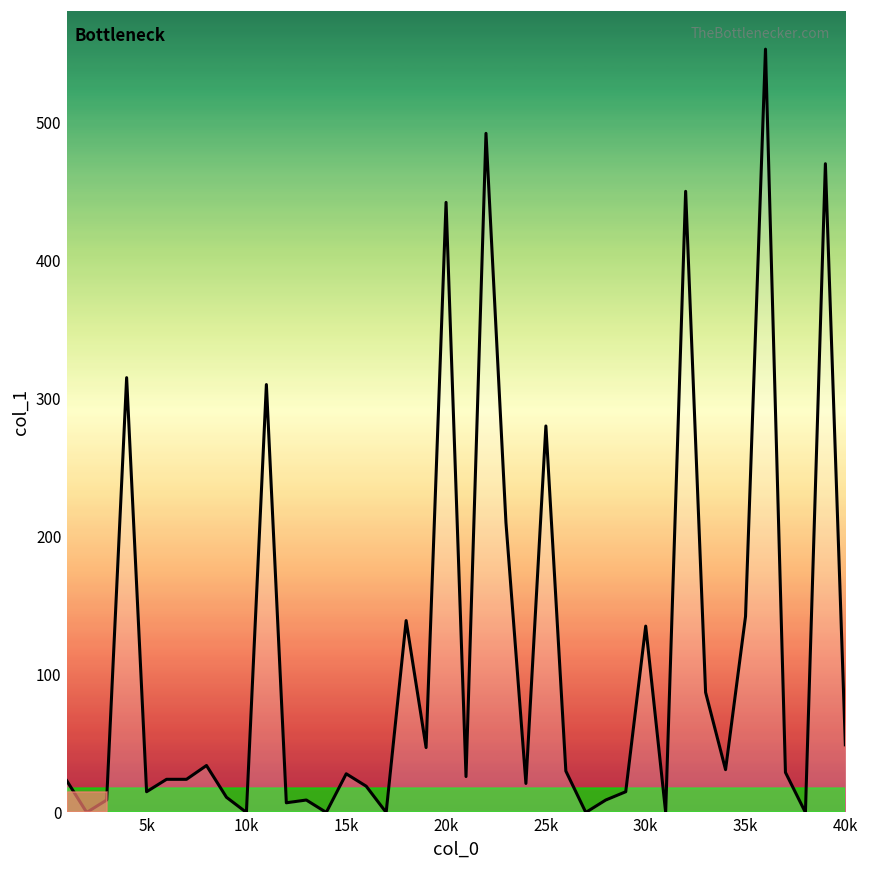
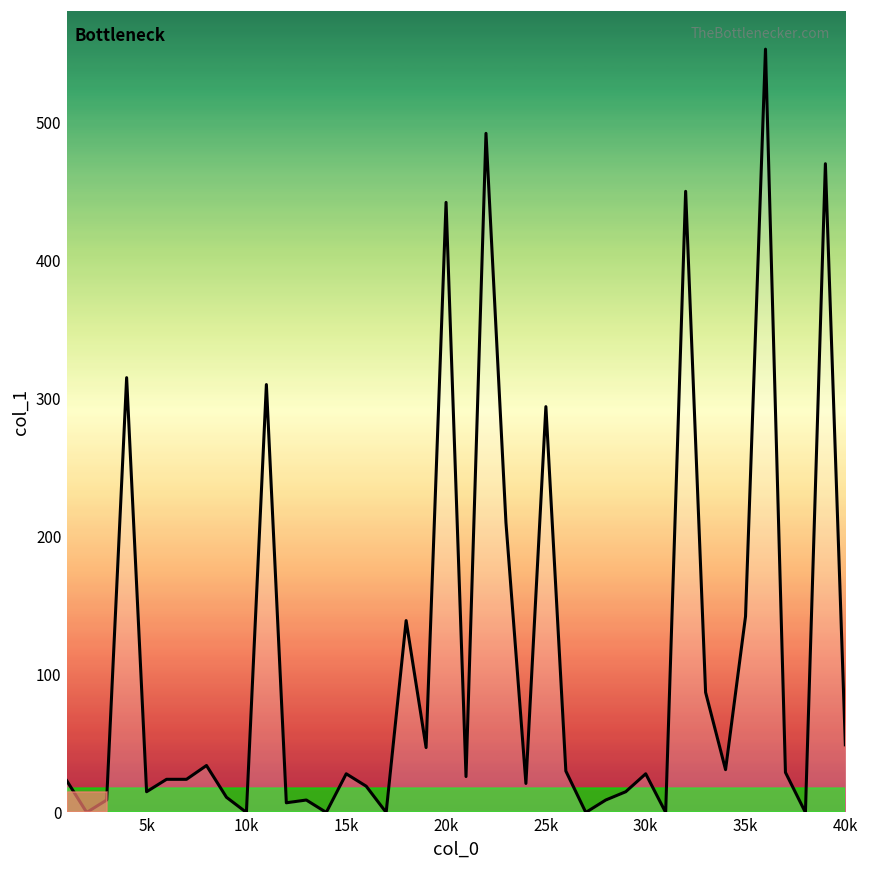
25k: 280 -> 294
30k: 135 -> 28
